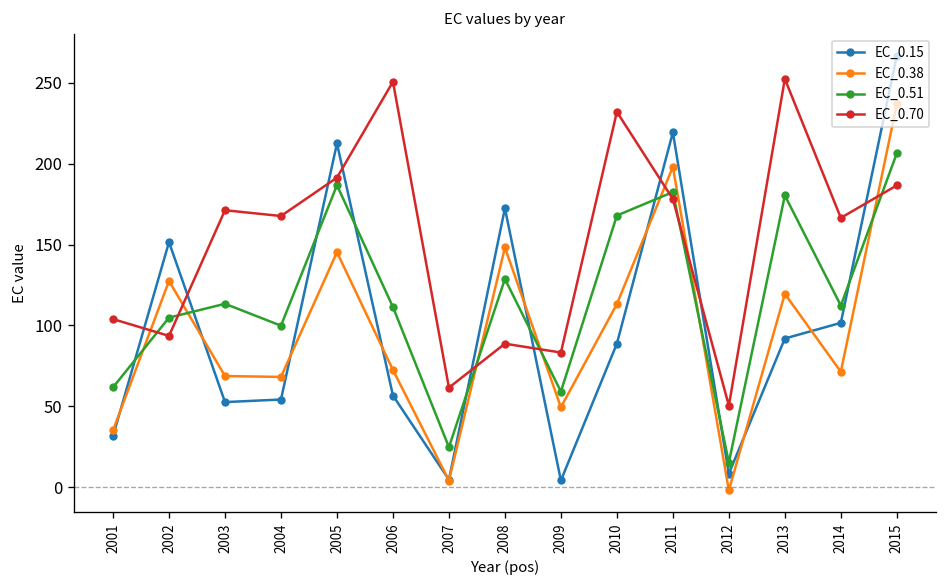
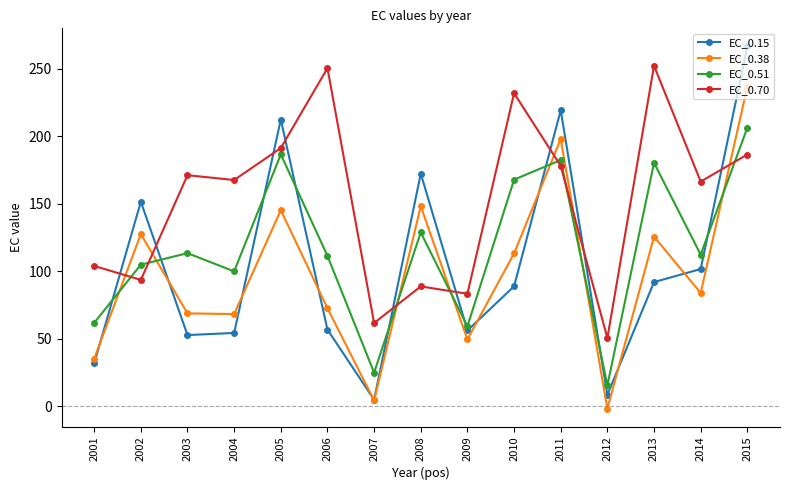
EC_0.15, 2009: 4 -> 56
EC_0.38, 2013: 120 -> 126
EC_0.38, 2014: 71 -> 84
